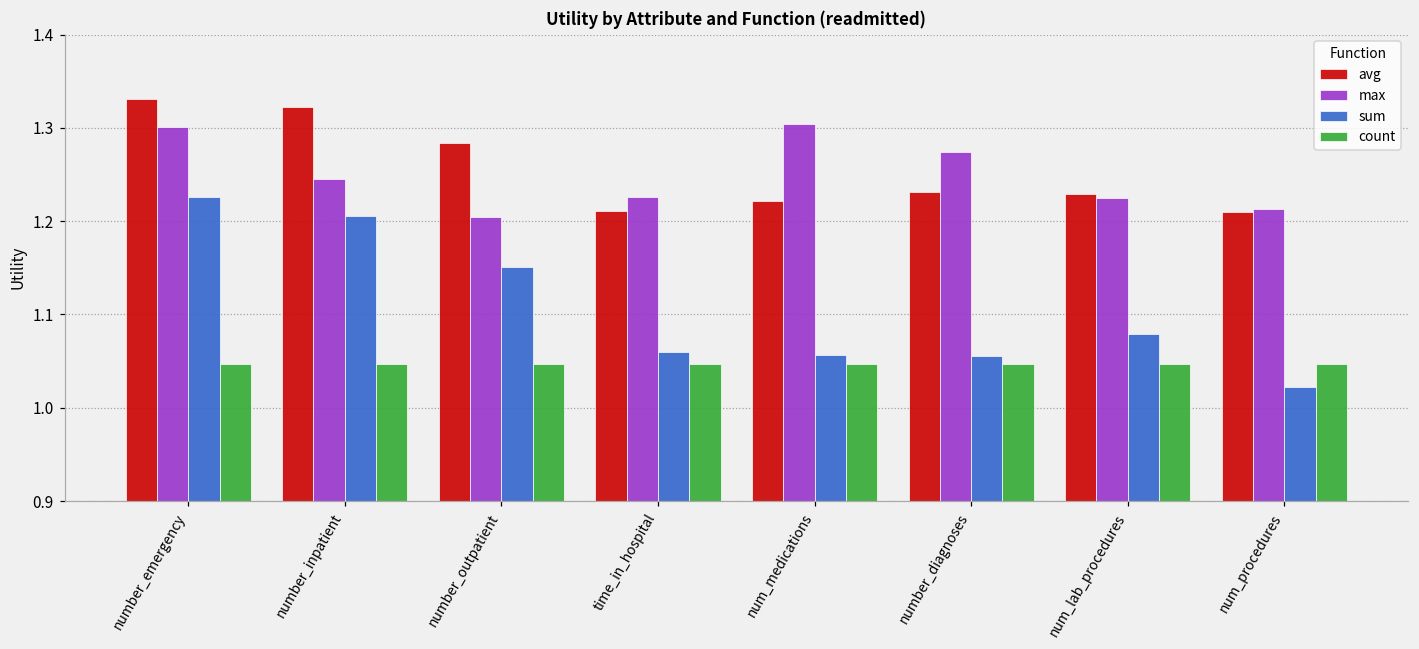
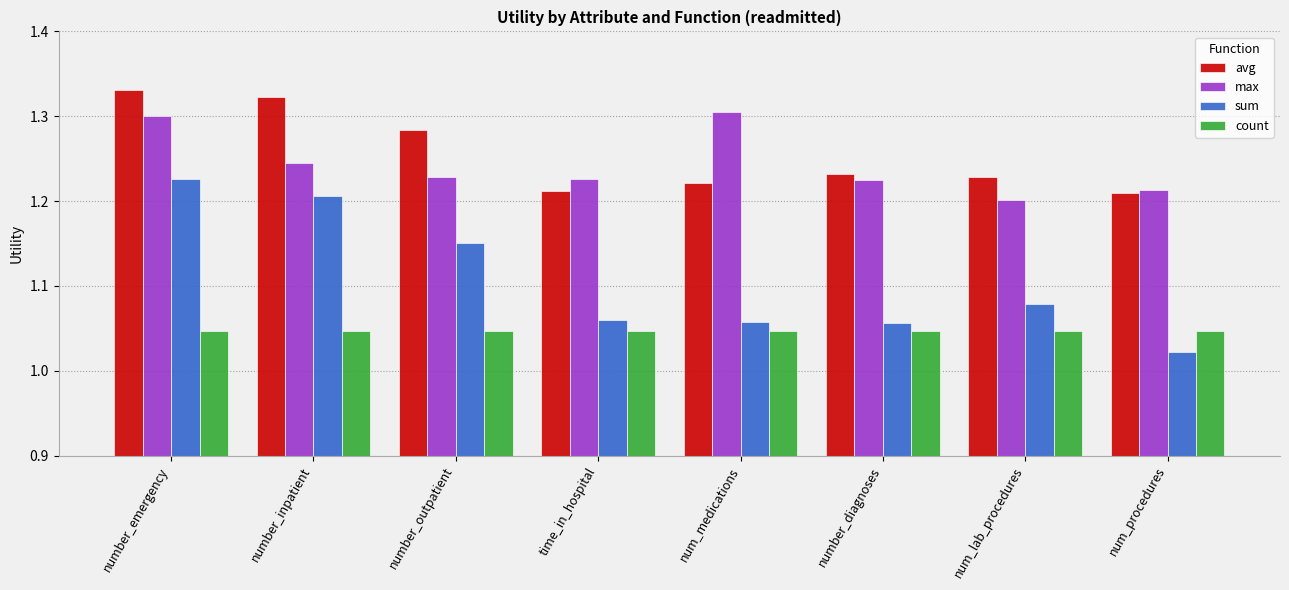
max, number_outpatient: 1.20 -> 1.23
max, number_diagnoses: 1.27 -> 1.22
max, num_lab_procedures: 1.22 -> 1.20
